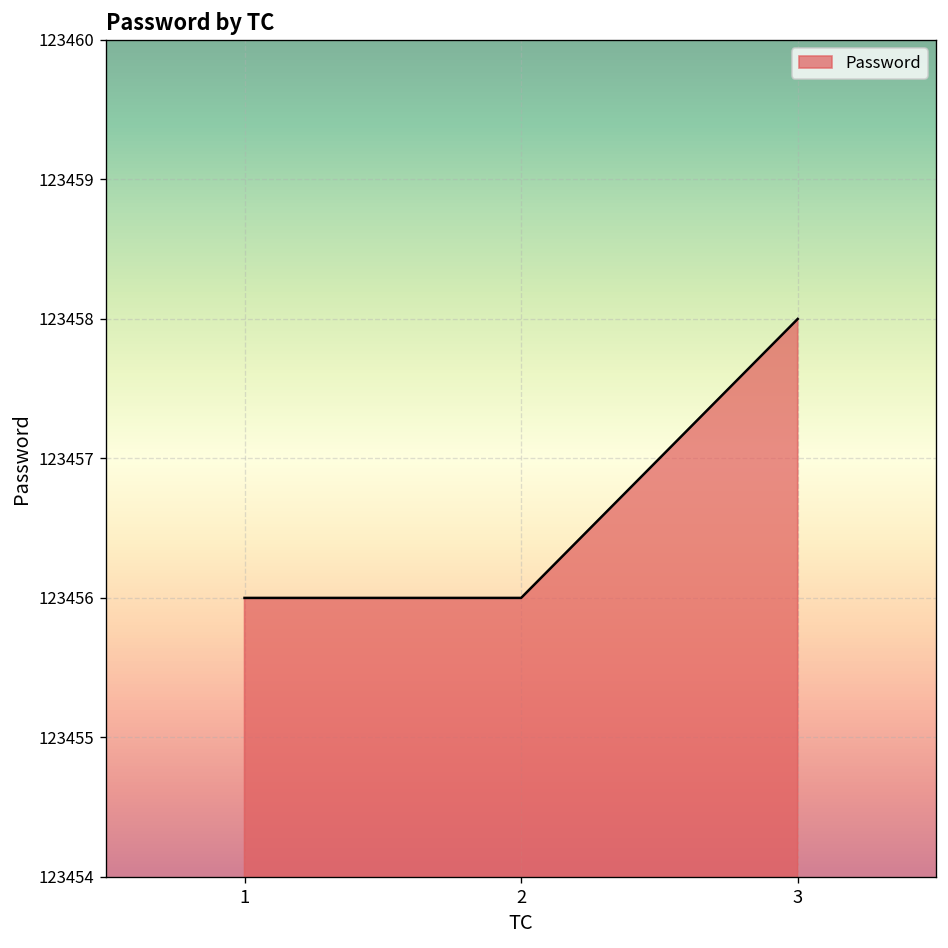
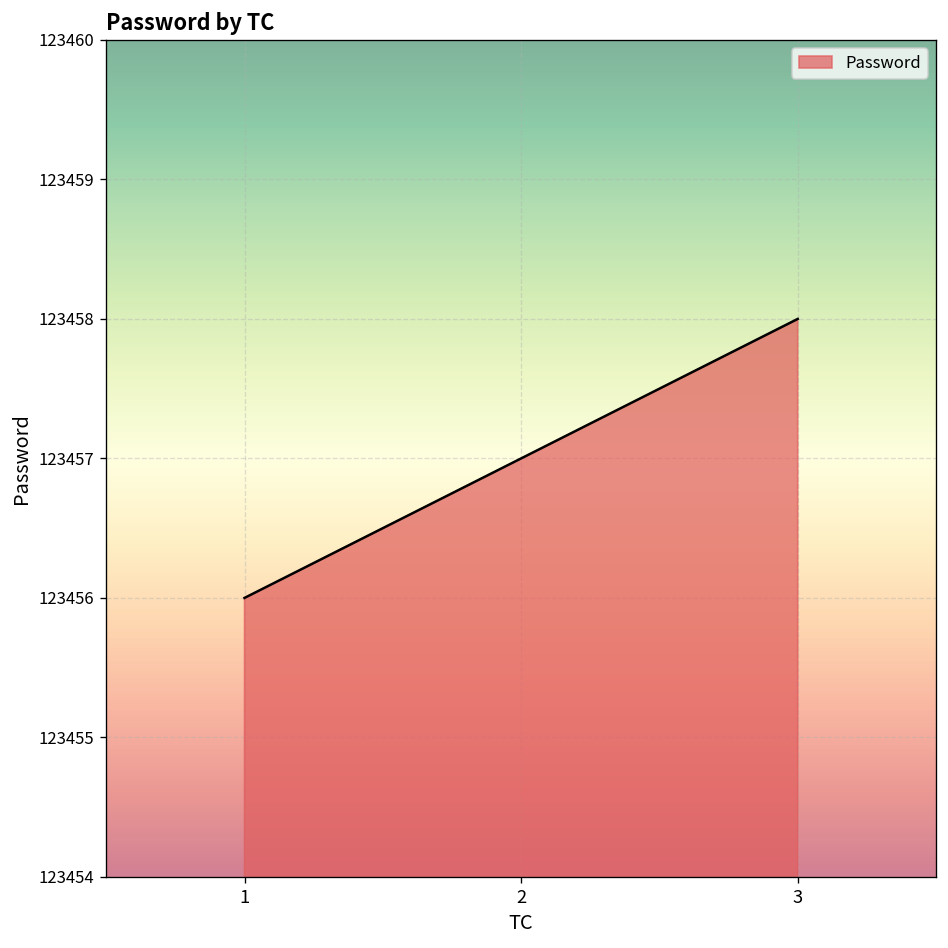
2: 123456 -> 123457
